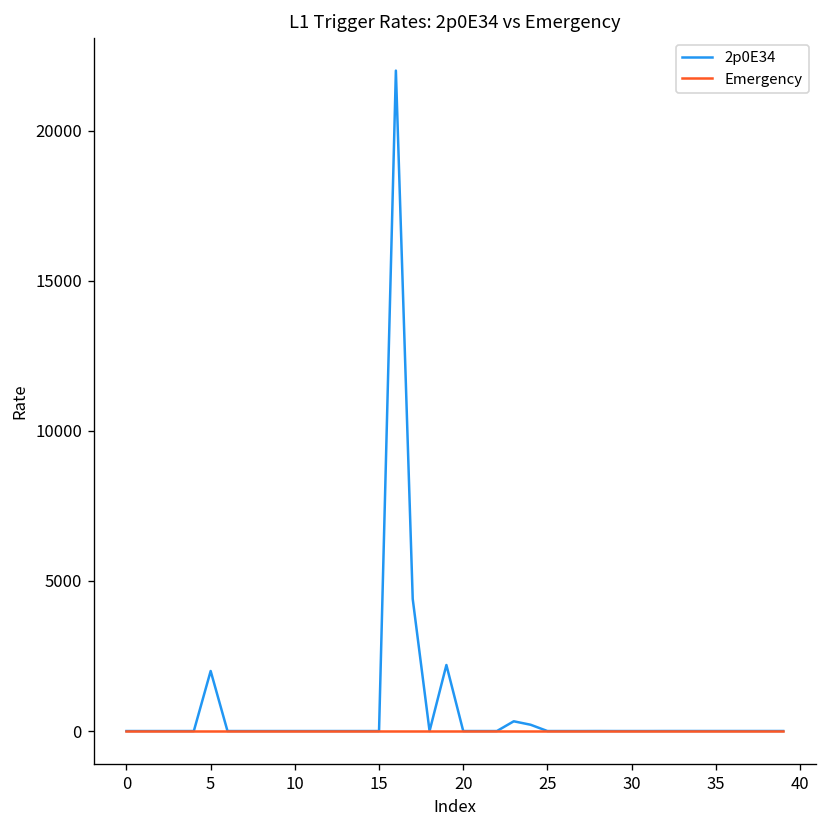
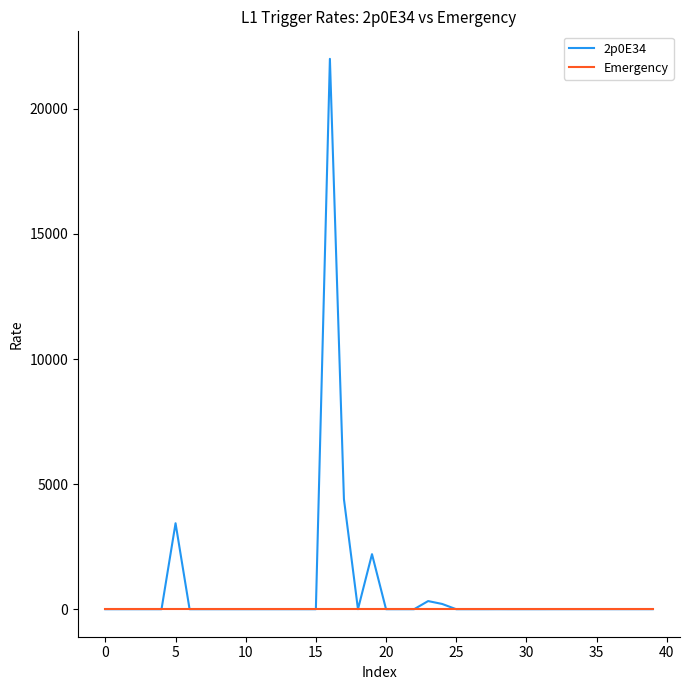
2p0E34, 5: 2000 -> 3400
